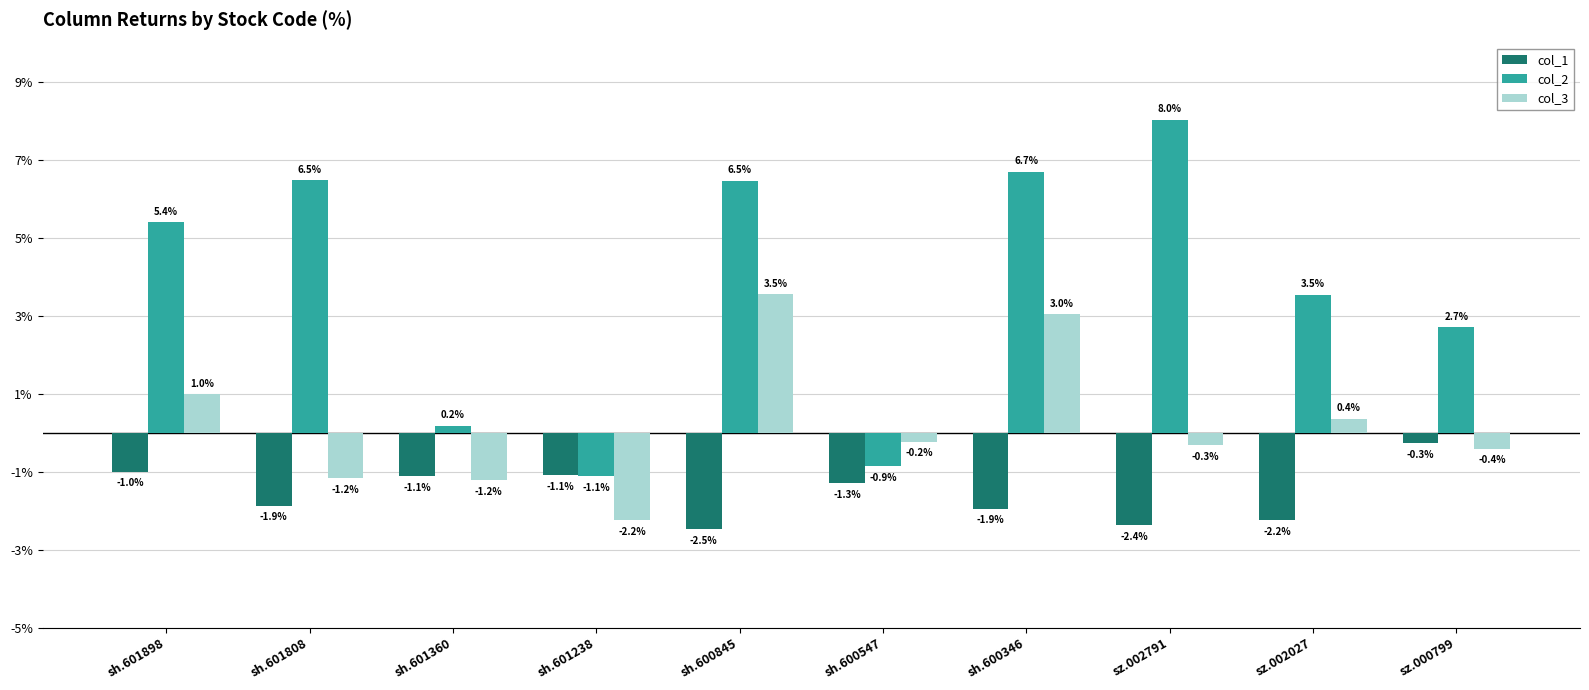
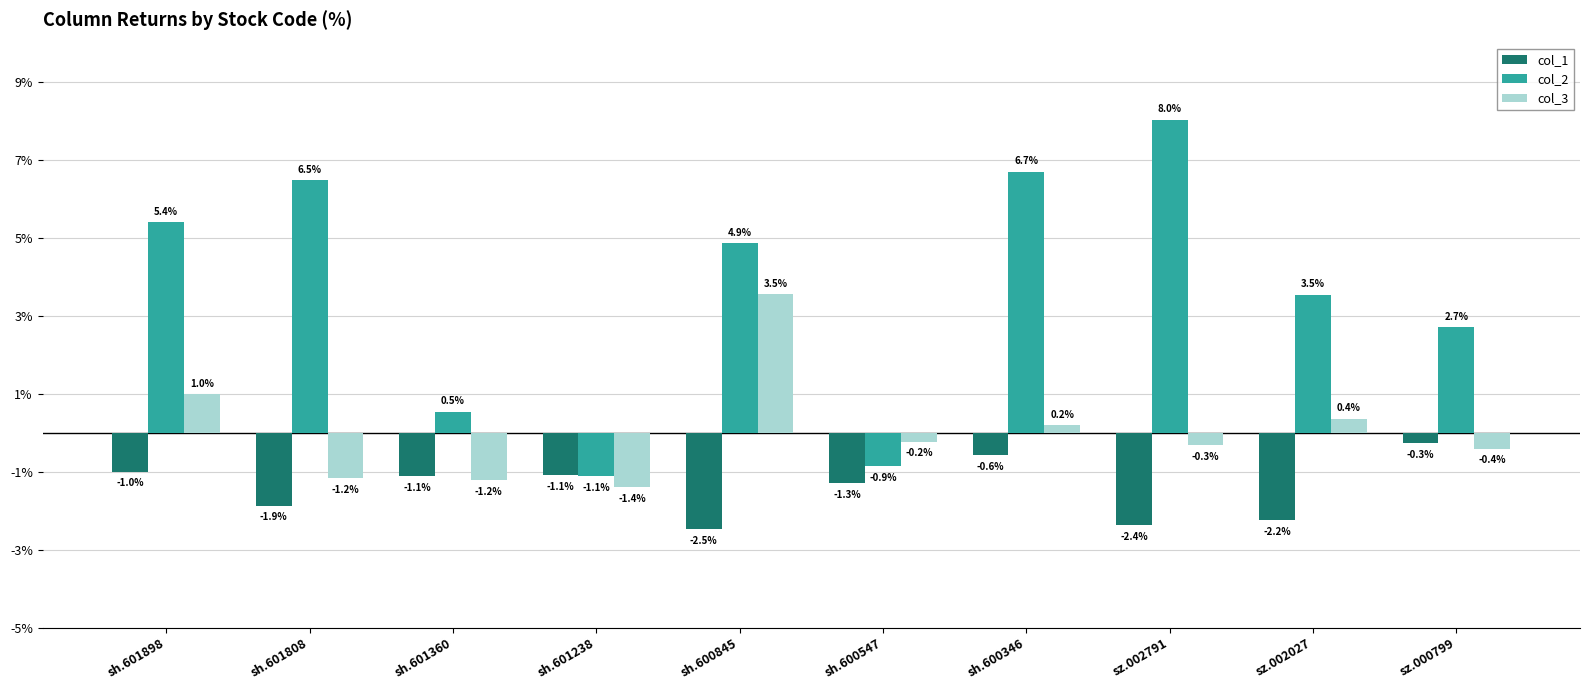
col_2, sh.601360: 0.2% -> 0.5%
col_3, sh.601238: -2.2% -> -1.4%
col_2, sh.600845: 6.5% -> 4.9%
col_1, sh.600346: -1.9% -> -0.6%
col_3, sh.600346: 3.0% -> 0.2%
